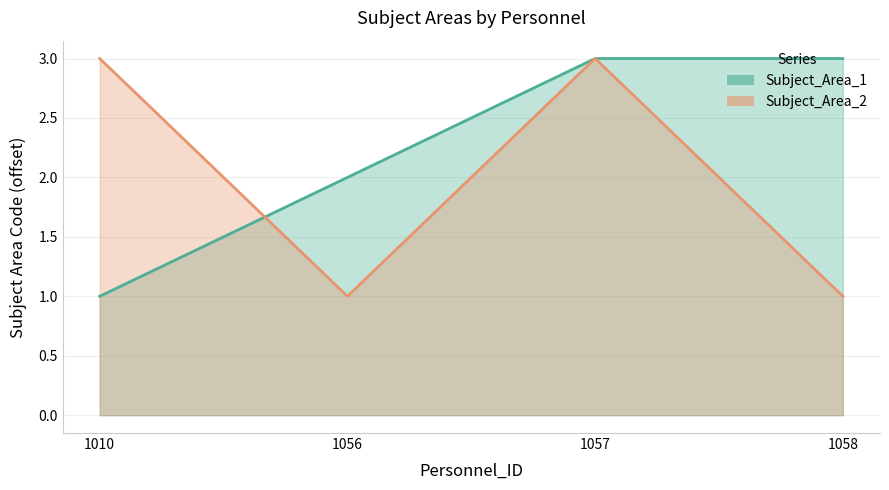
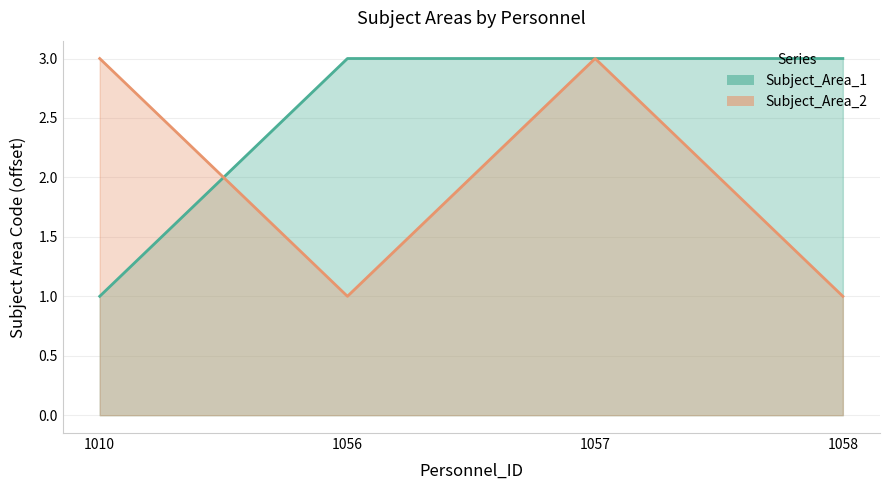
Subject_Area_1, 1056: 2.00 -> 3.00
